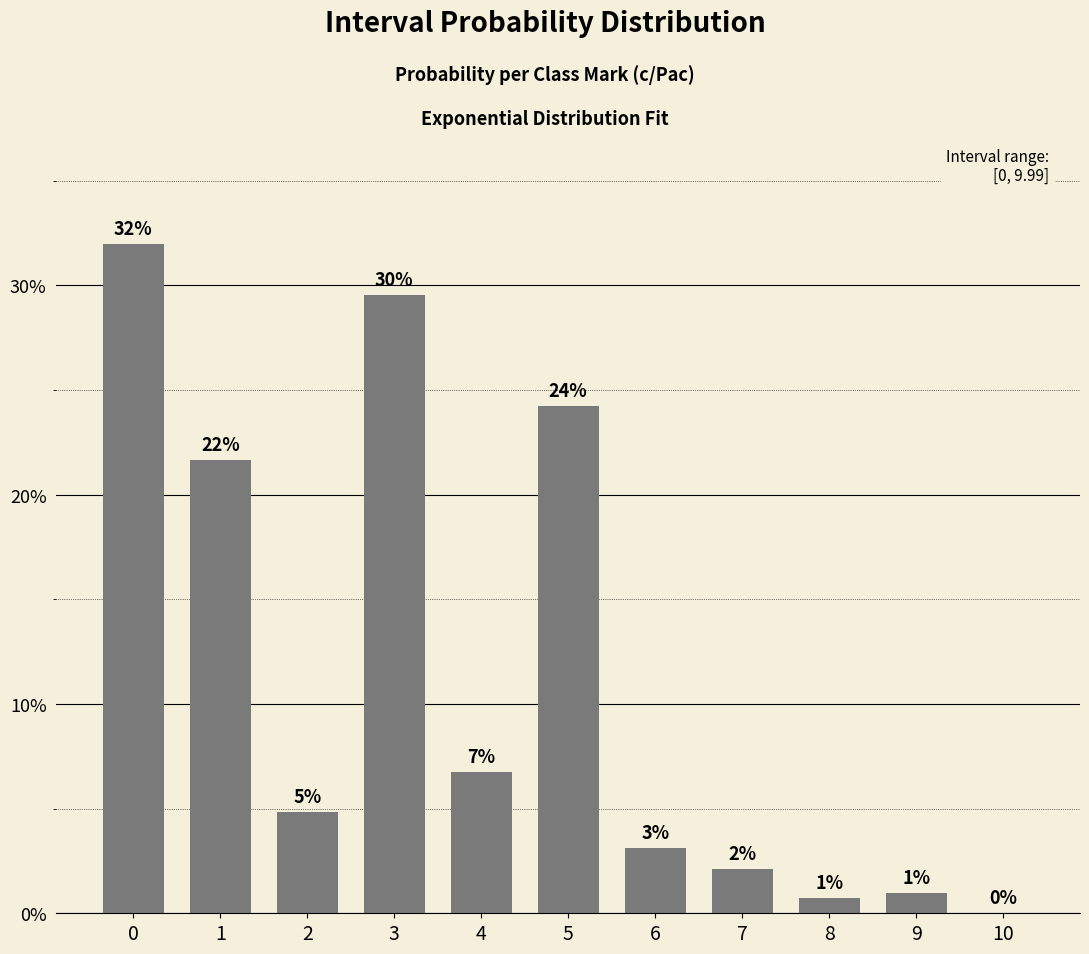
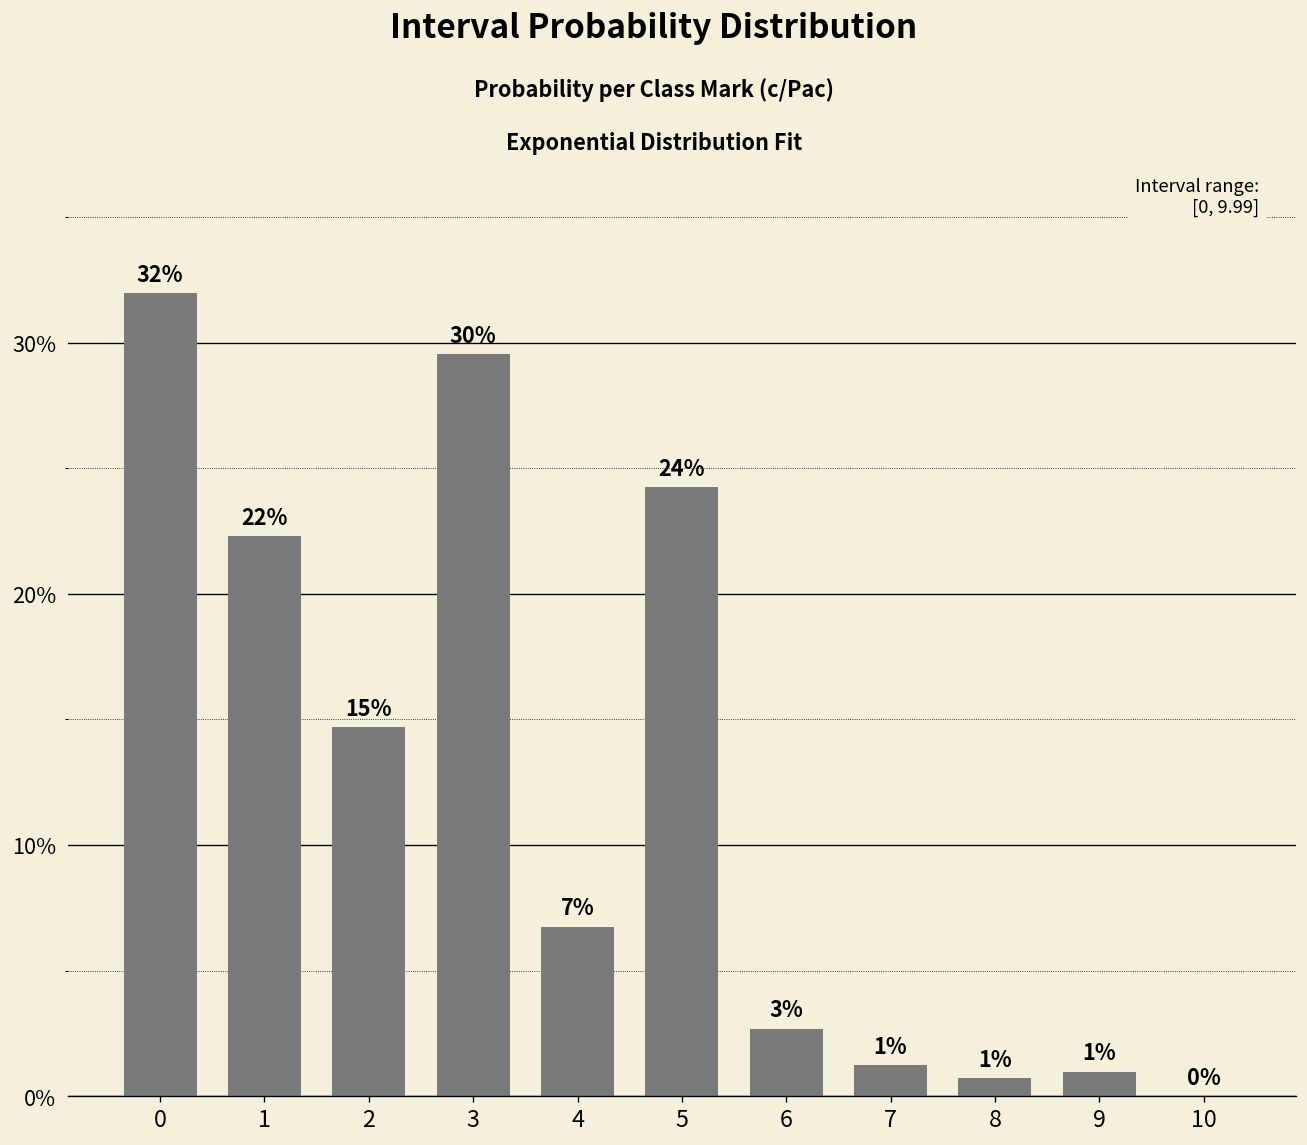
1: 21.7% -> 22.3%
2: 5% -> 15%
6: 3.1% -> 2.7%
7: 2% -> 1%
